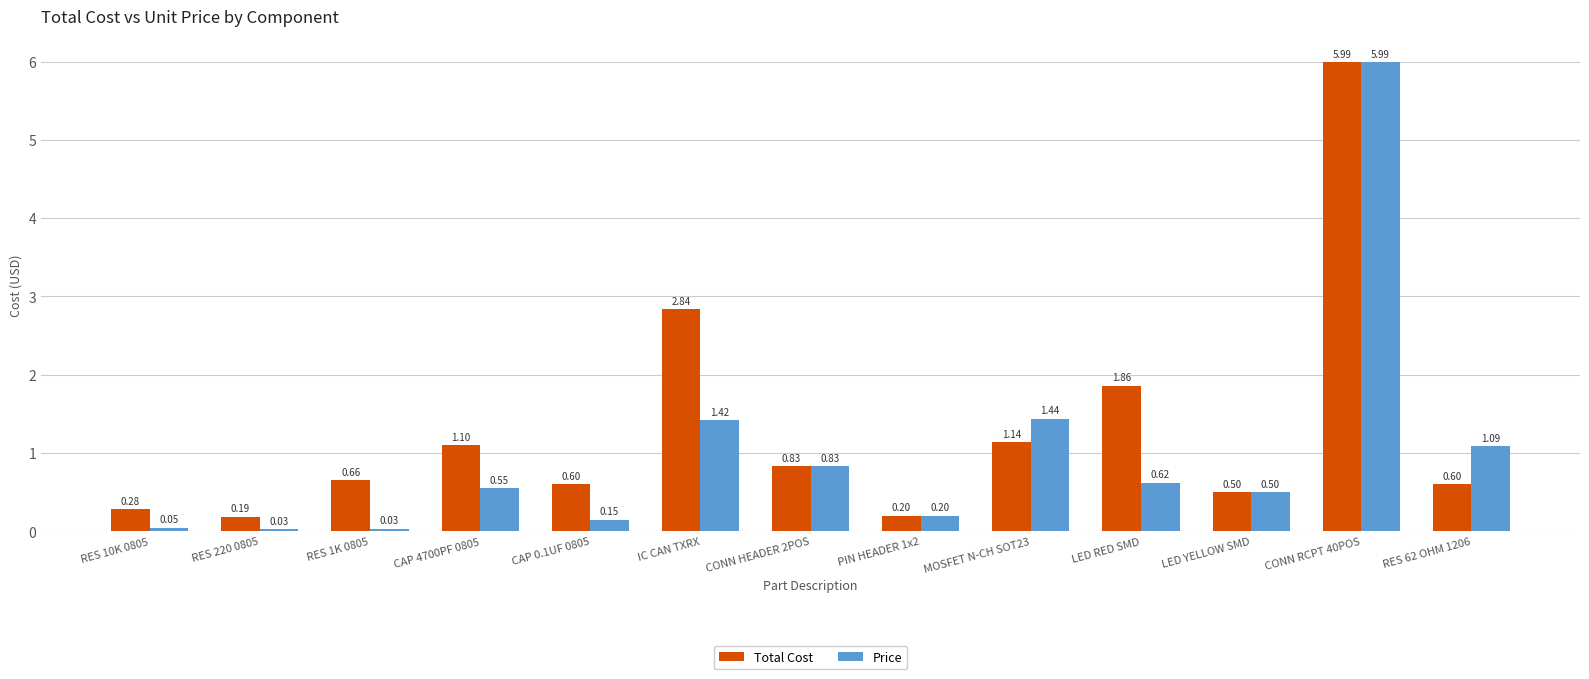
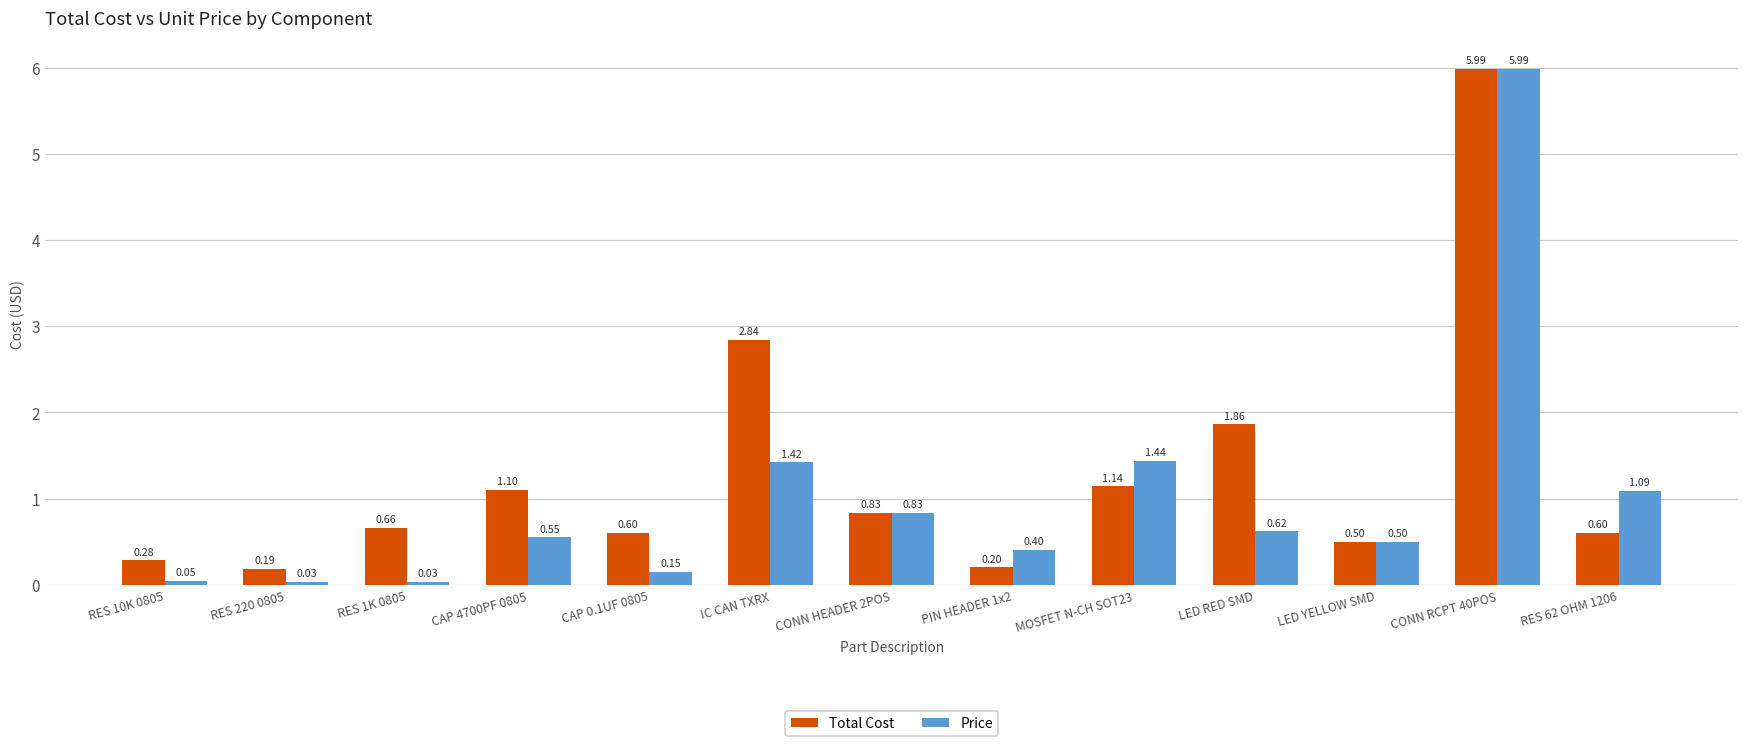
Price, PIN HEADER 1x2: 0.20 -> 0.40
